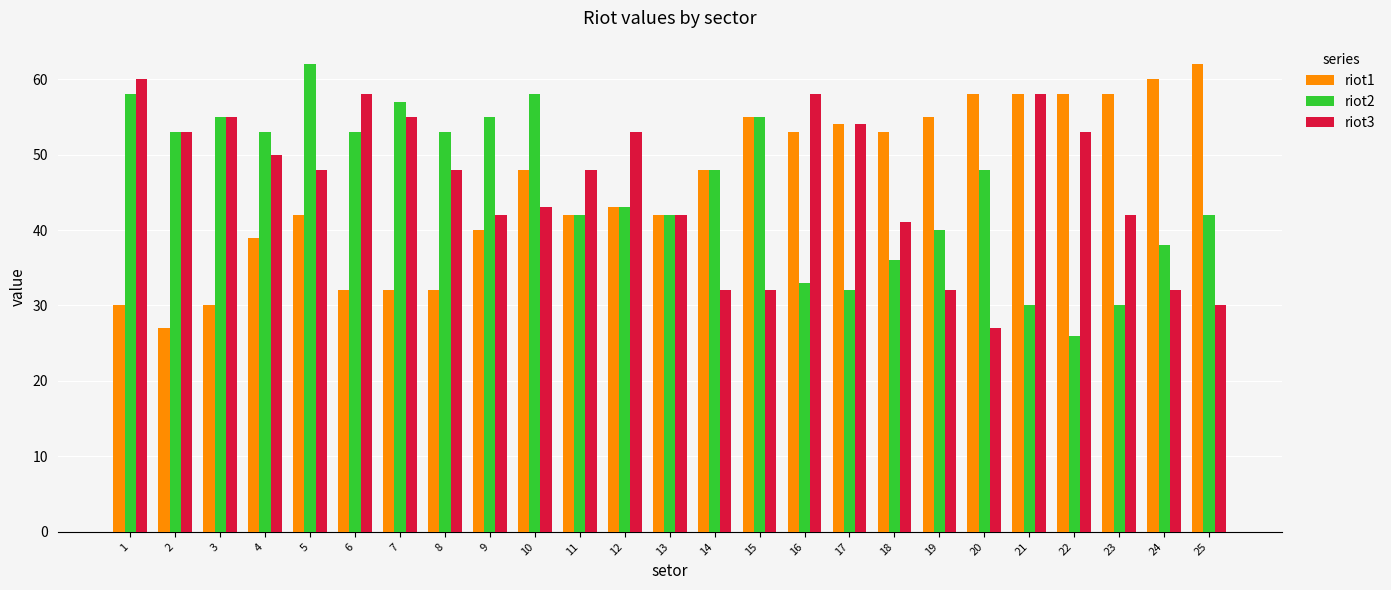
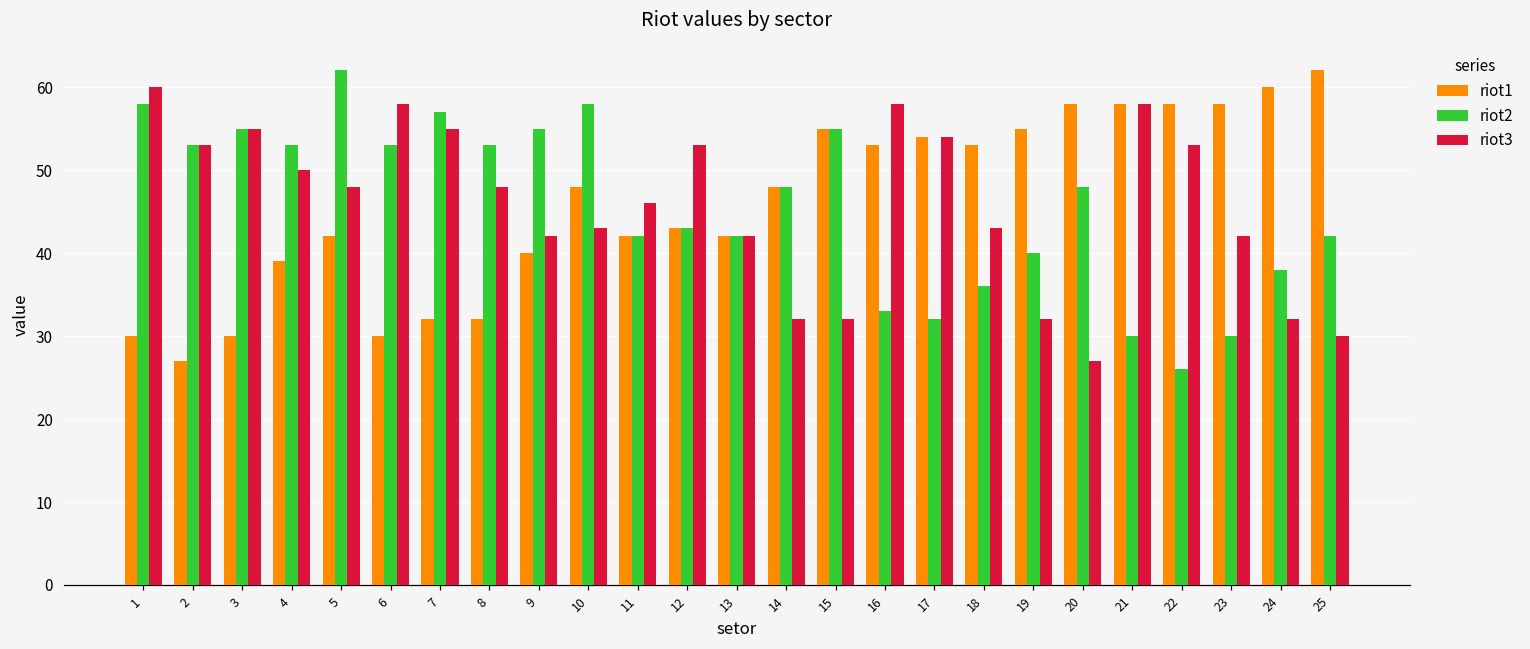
riot1, 6: 32 -> 30
riot3, 11: 48 -> 46
riot3, 18: 41 -> 43
